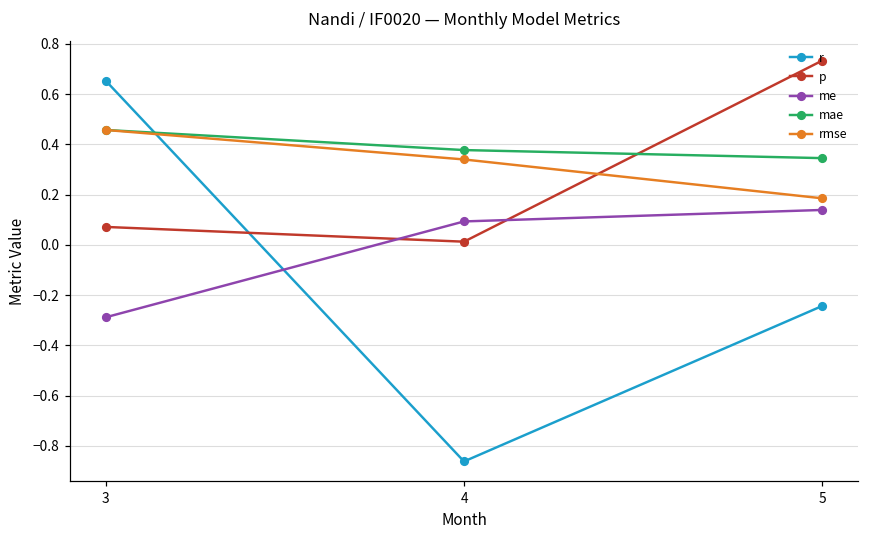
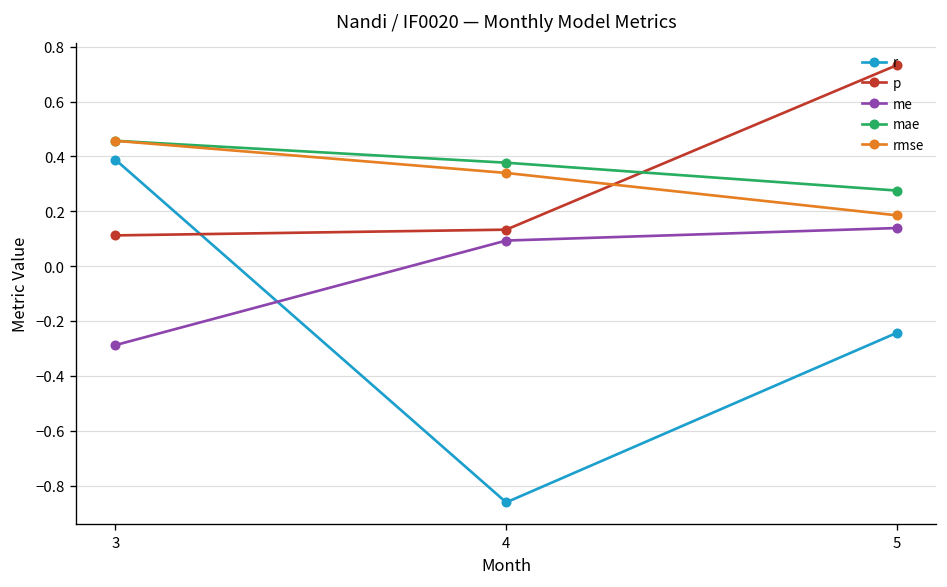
r, 3: 0.65 -> 0.39
p, 3: 0.07 -> 0.11
p, 4: 0.01 -> 0.13
mae, 5: 0.35 -> 0.28
